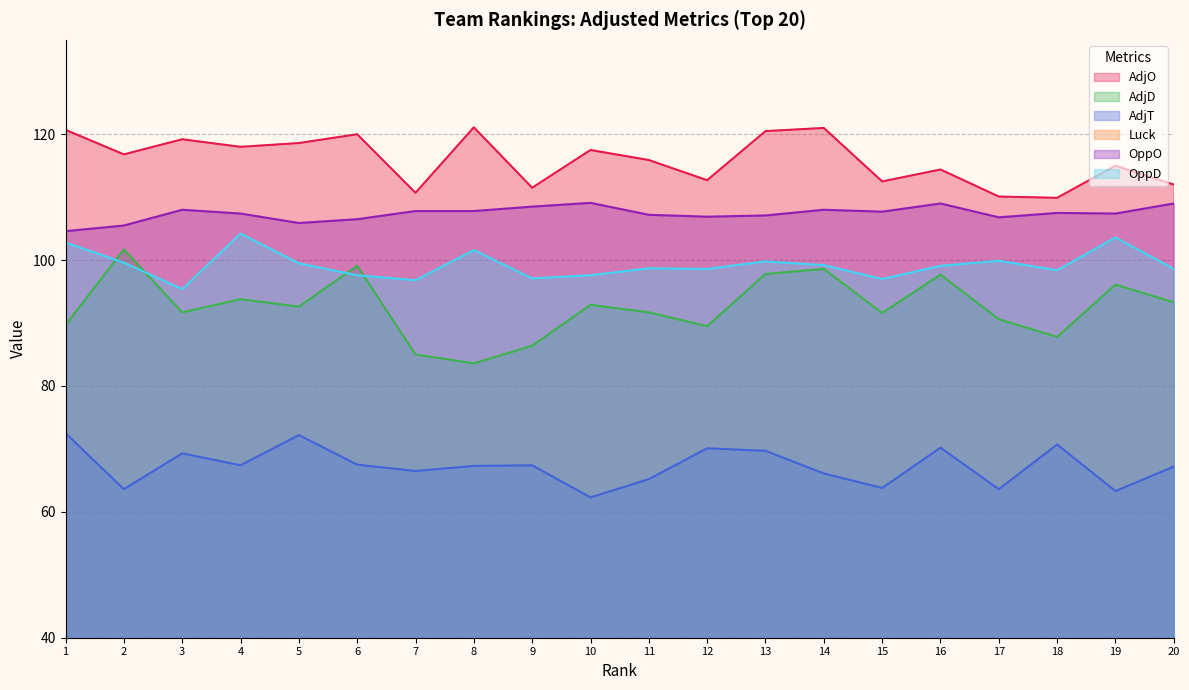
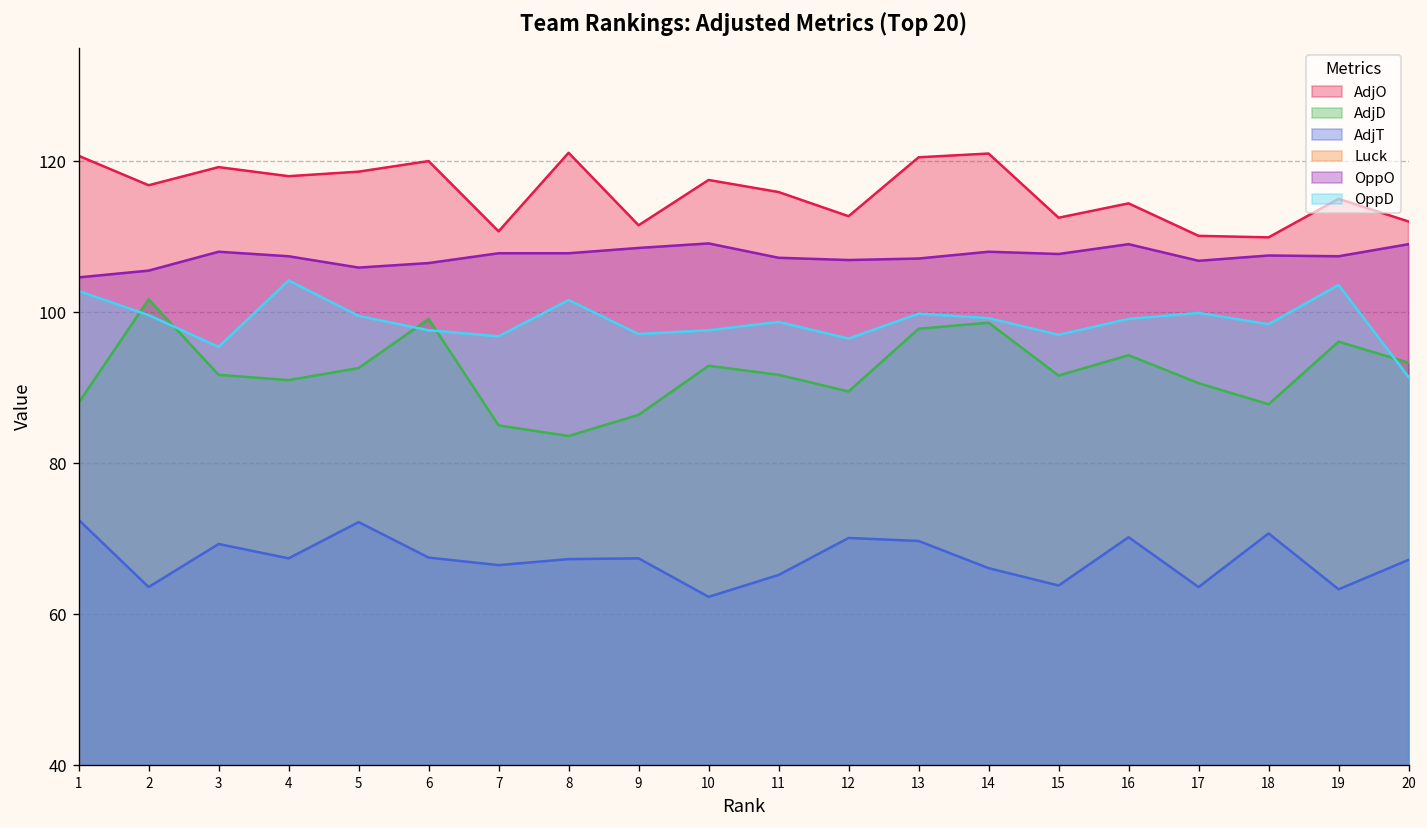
AdjD, 1: 90 -> 88
AdjD, 4: 94 -> 91
OppD, 12: 99 -> 97
AdjD, 16: 98 -> 94
OppD, 20: 99 -> 91
